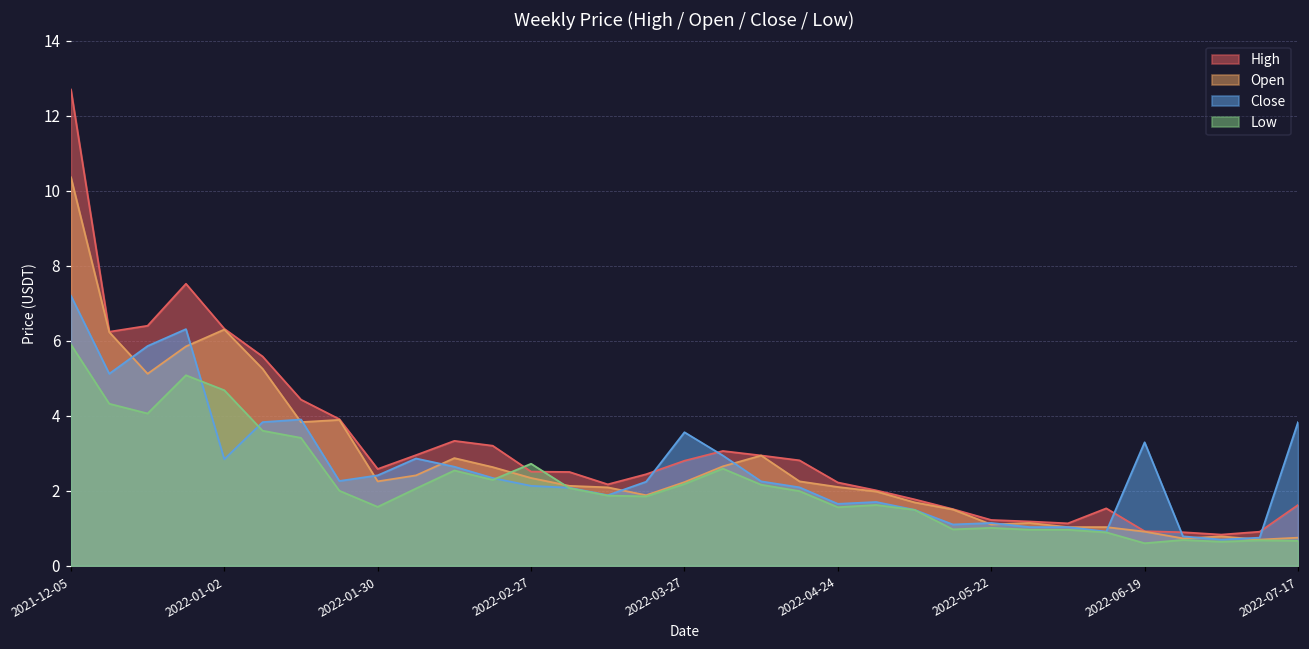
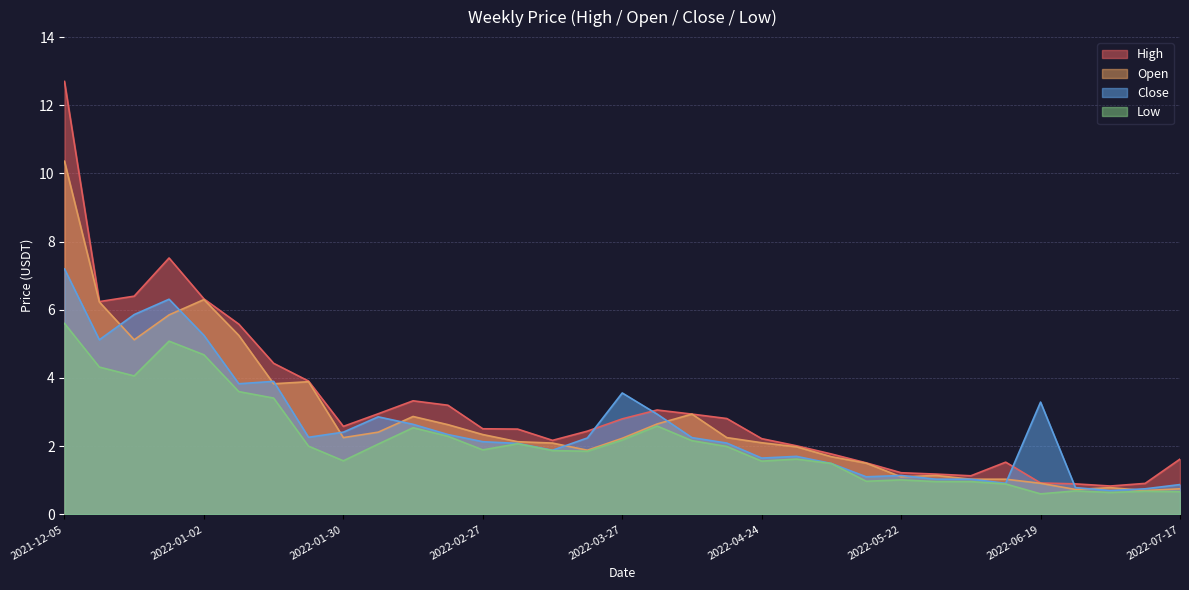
Low, 2021-12-05: 5.9 -> 5.6
Close, 2022-01-02: 2.8 -> 5.3
Low, 2022-02-27: 2.7 -> 1.9
Close, 2022-07-17: 3.8 -> 0.9
